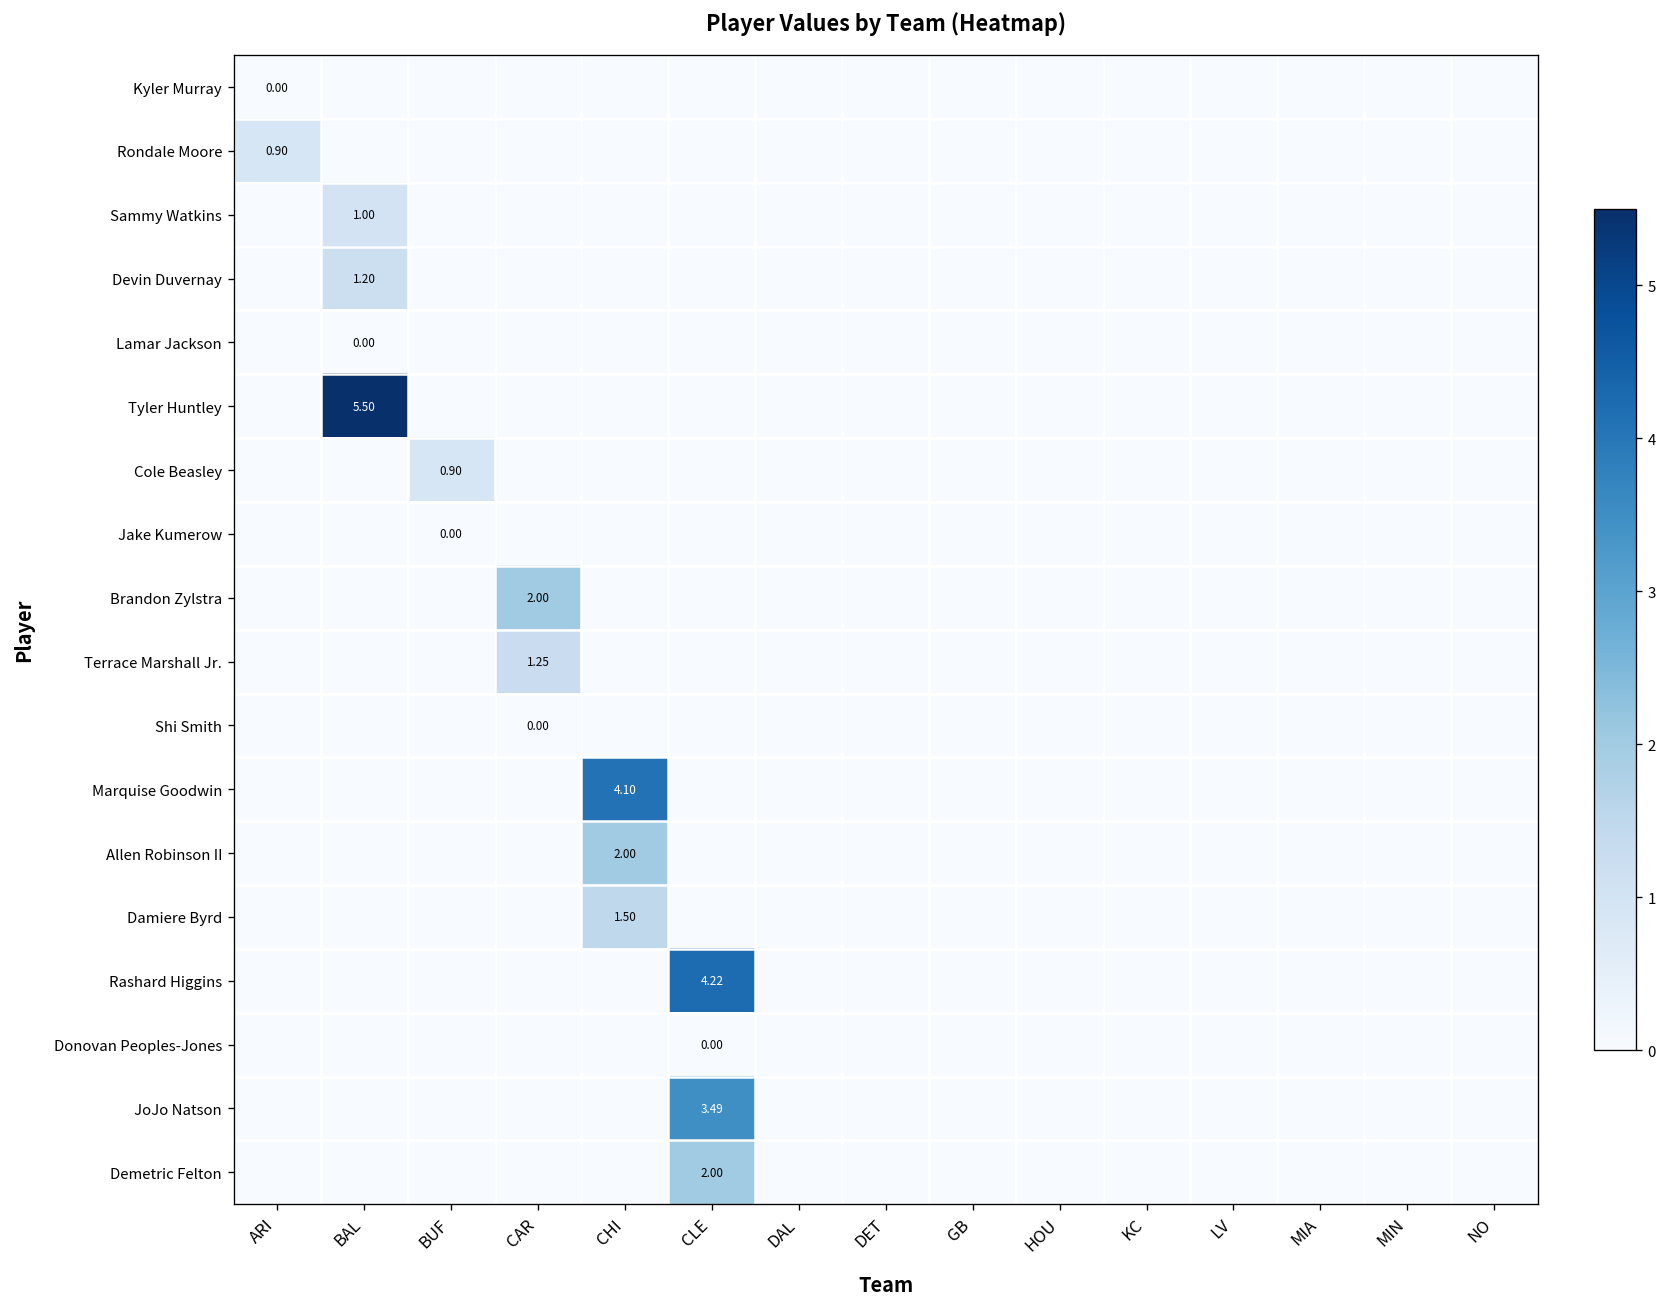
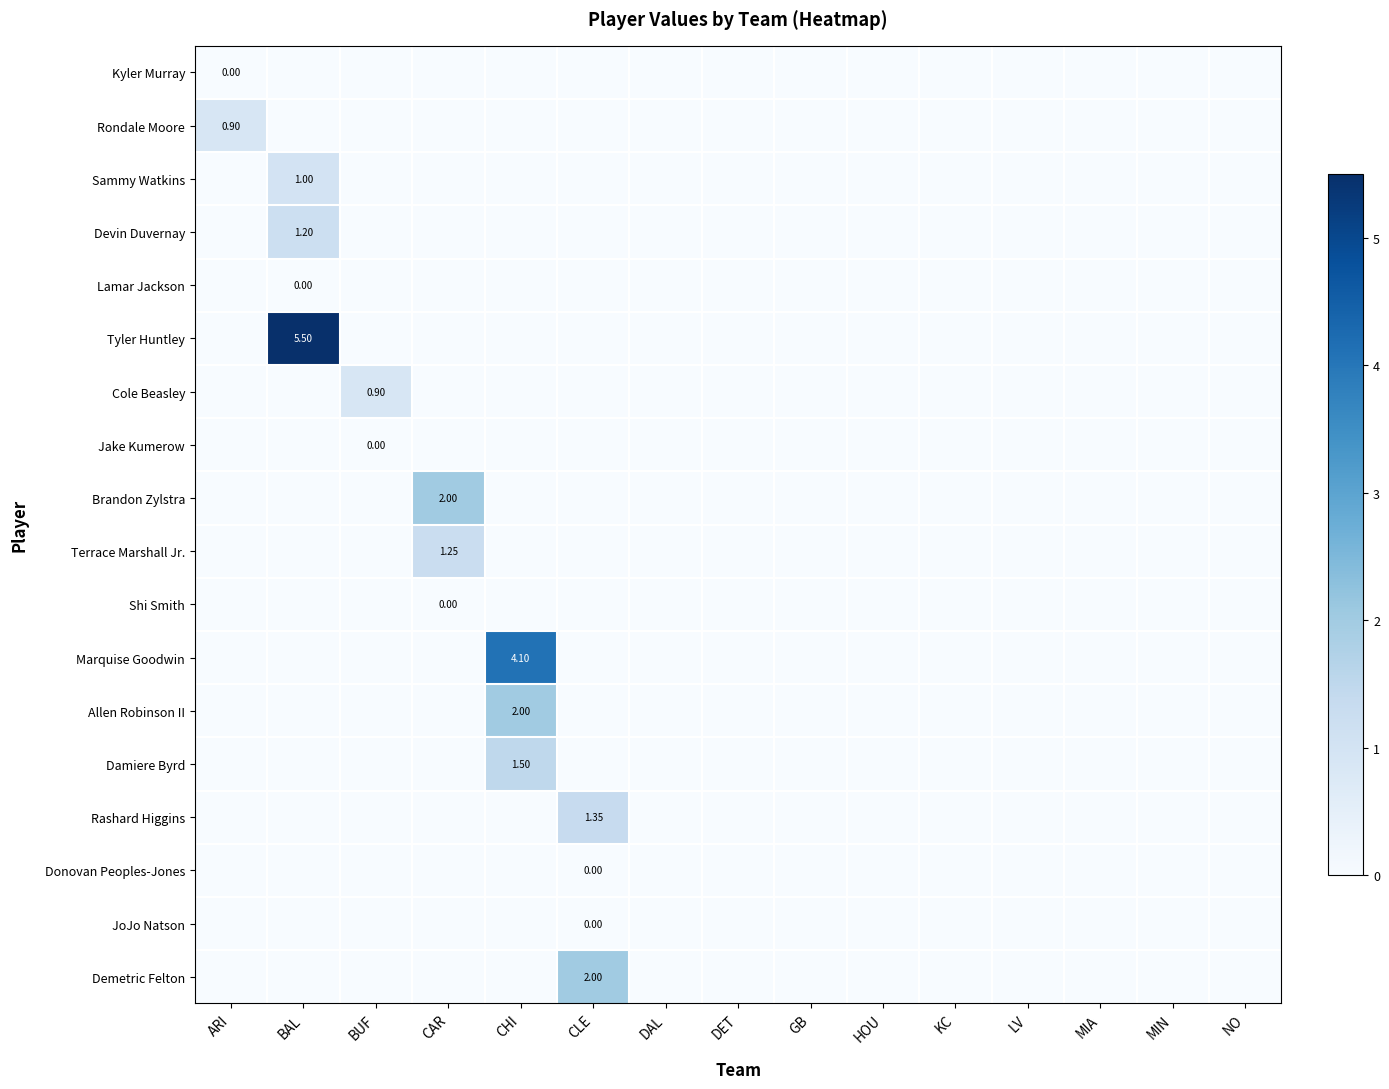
Rashard Higgins, CLE: 4.22 -> 1.35
JoJo Natson, CLE: 3.49 -> 0.00
